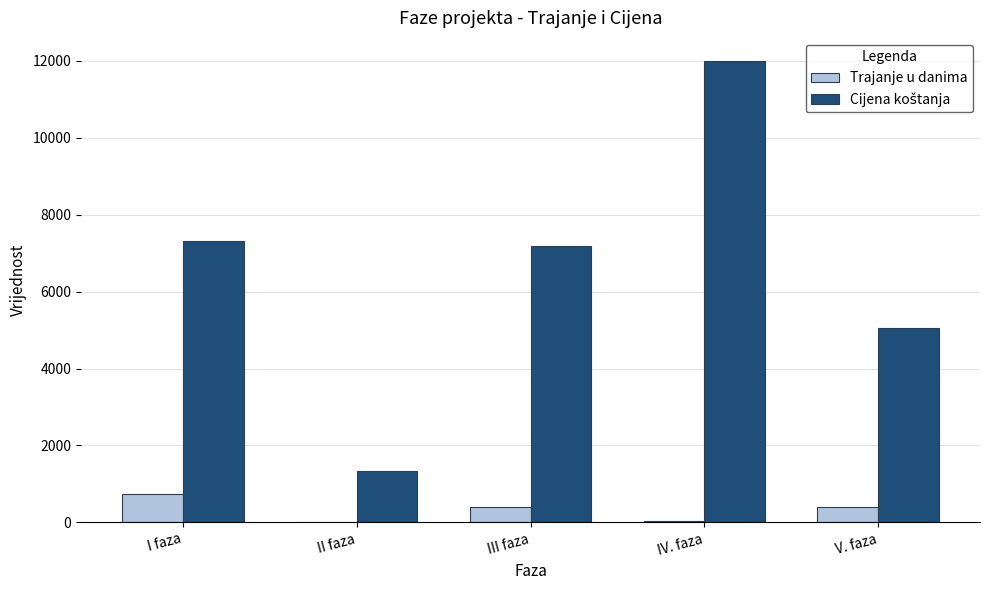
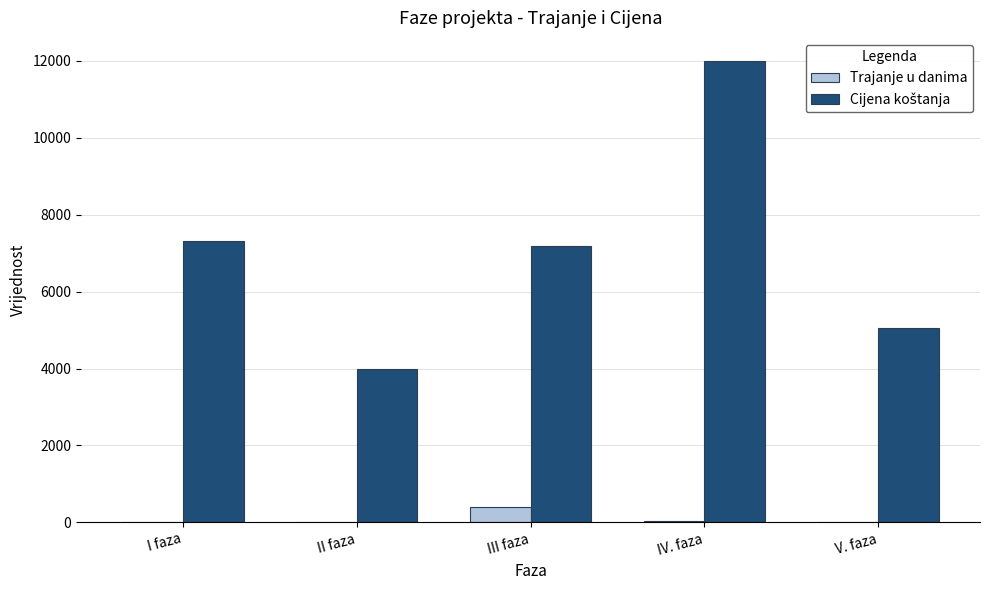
Trajanje u danima, I faza: 700 -> 0
Cijena koštanja, II faza: 1300 -> 4000
Trajanje u danima, V. faza: 400 -> 0
